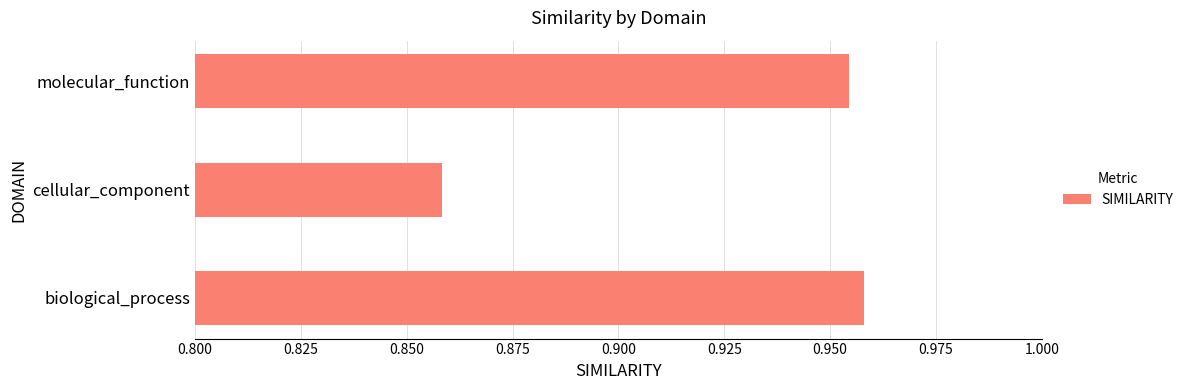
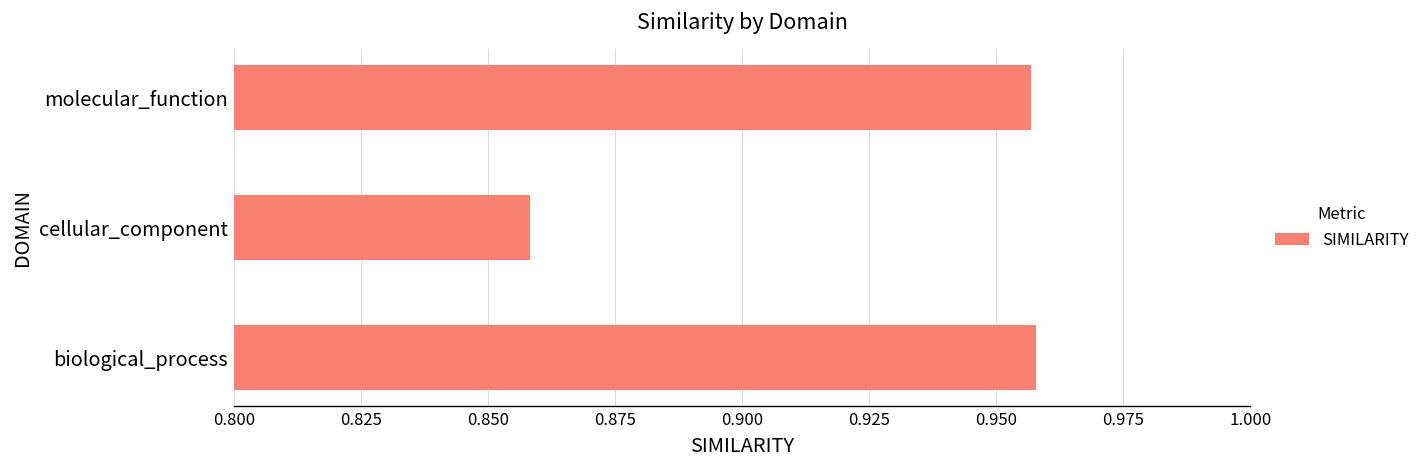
molecular_function: 0.954 -> 0.957
